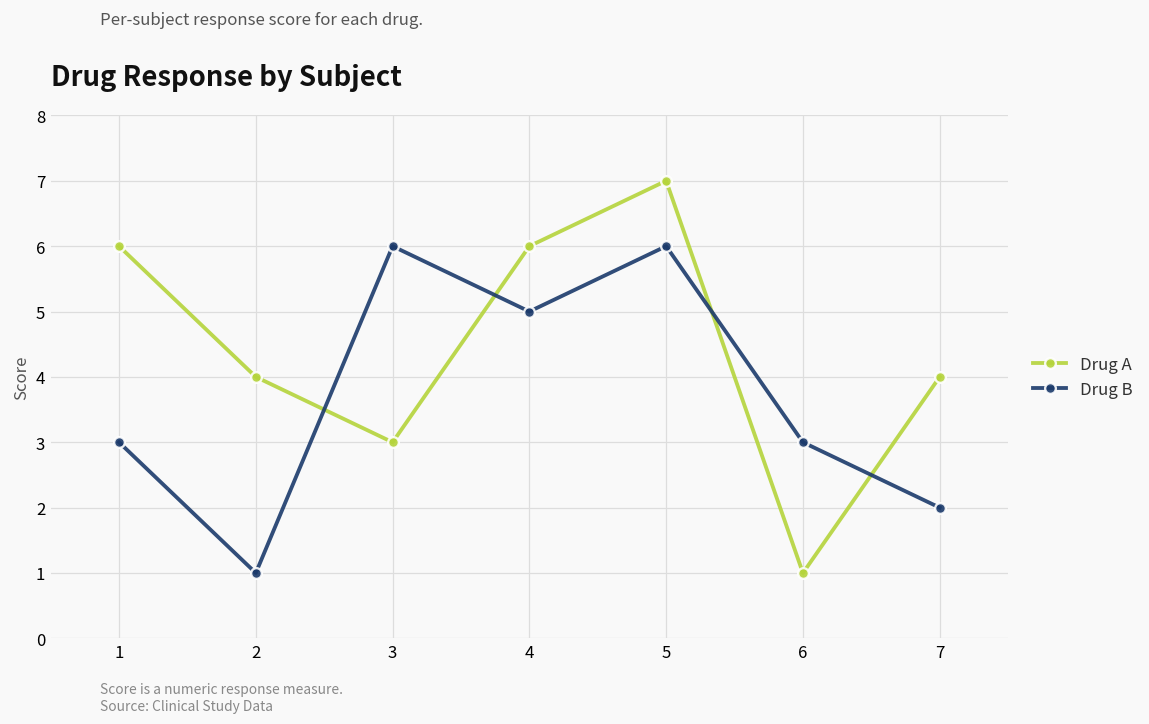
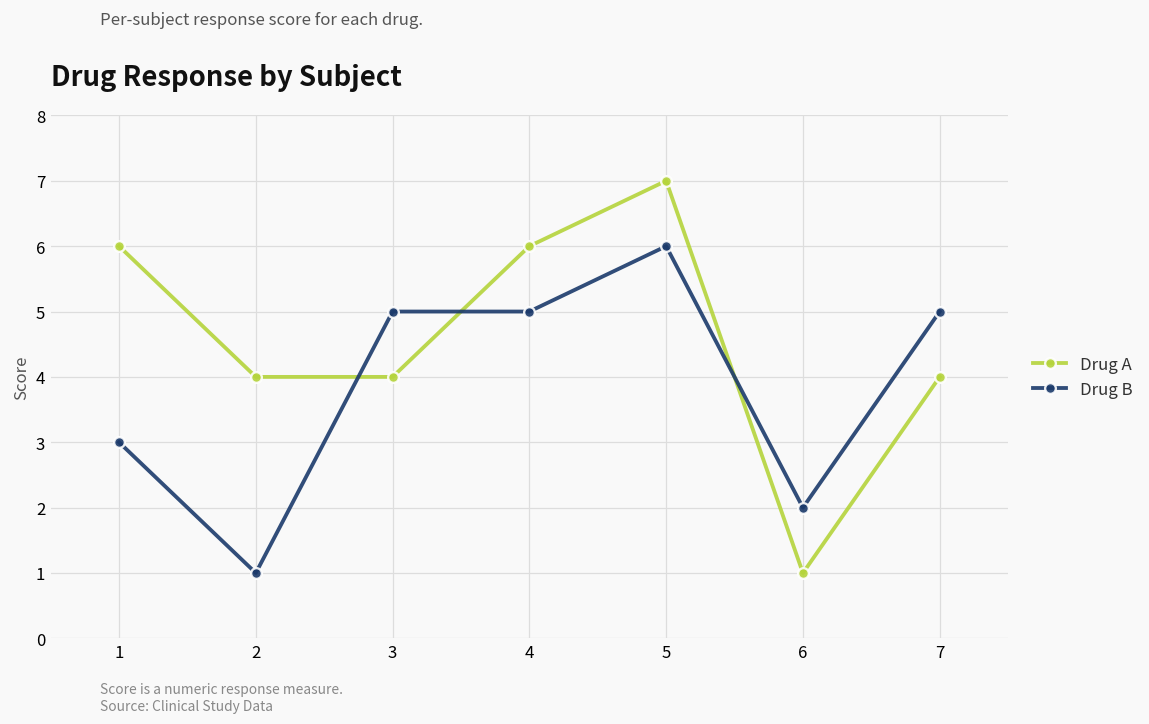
Drug A, 3: 3 -> 4
Drug B, 3: 6 -> 5
Drug B, 6: 3 -> 2
Drug B, 7: 2 -> 5
